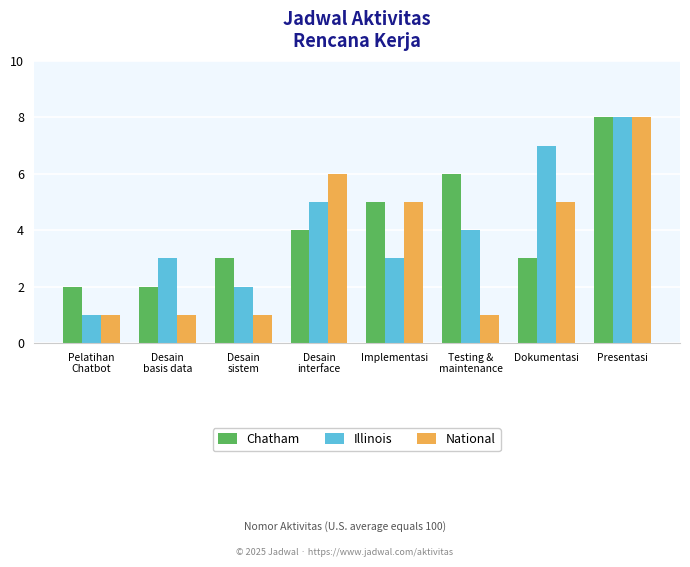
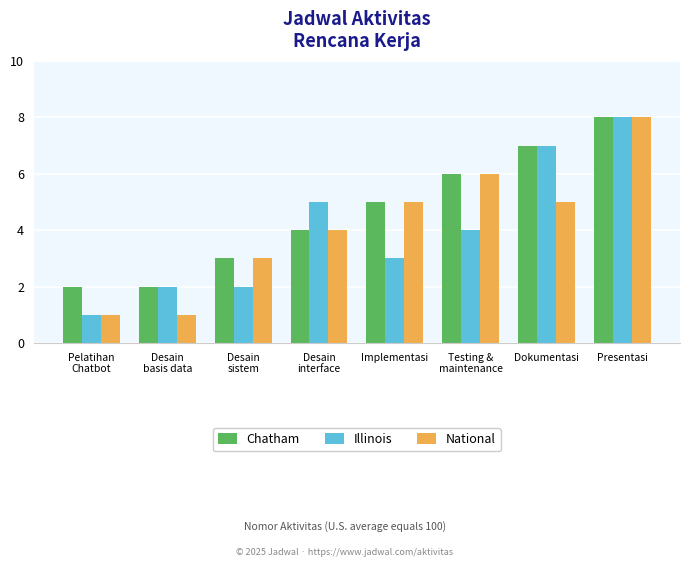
Illinois, Desain basis data: 3 -> 2
National, Desain sistem: 1 -> 3
National, Desain interface: 6 -> 4
National, Testing & maintenance: 1 -> 6
Chatham, Dokumentasi: 3 -> 7
